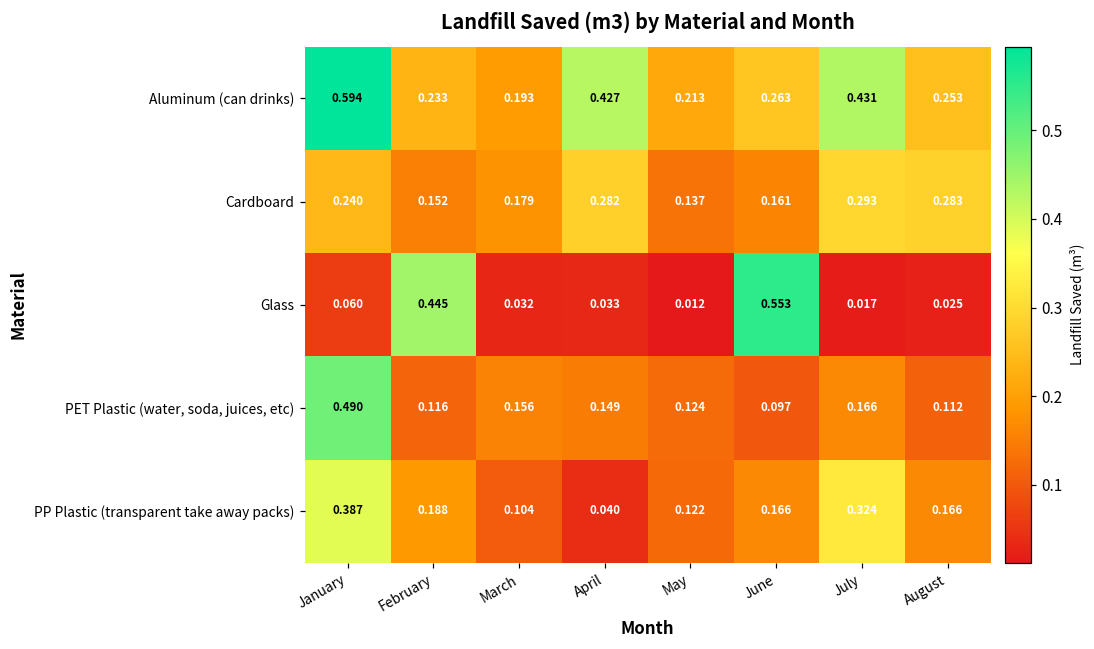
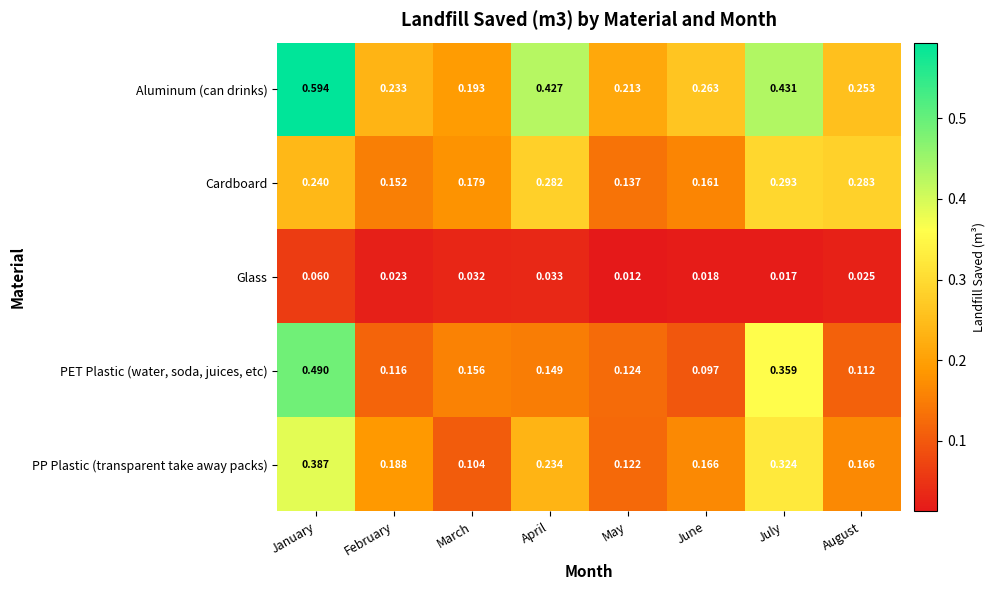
Glass, February: 0.445 -> 0.023
Glass, June: 0.553 -> 0.018
PET Plastic (water, soda, juices, etc), July: 0.166 -> 0.359
PP Plastic (transparent take away packs), April: 0.040 -> 0.234
